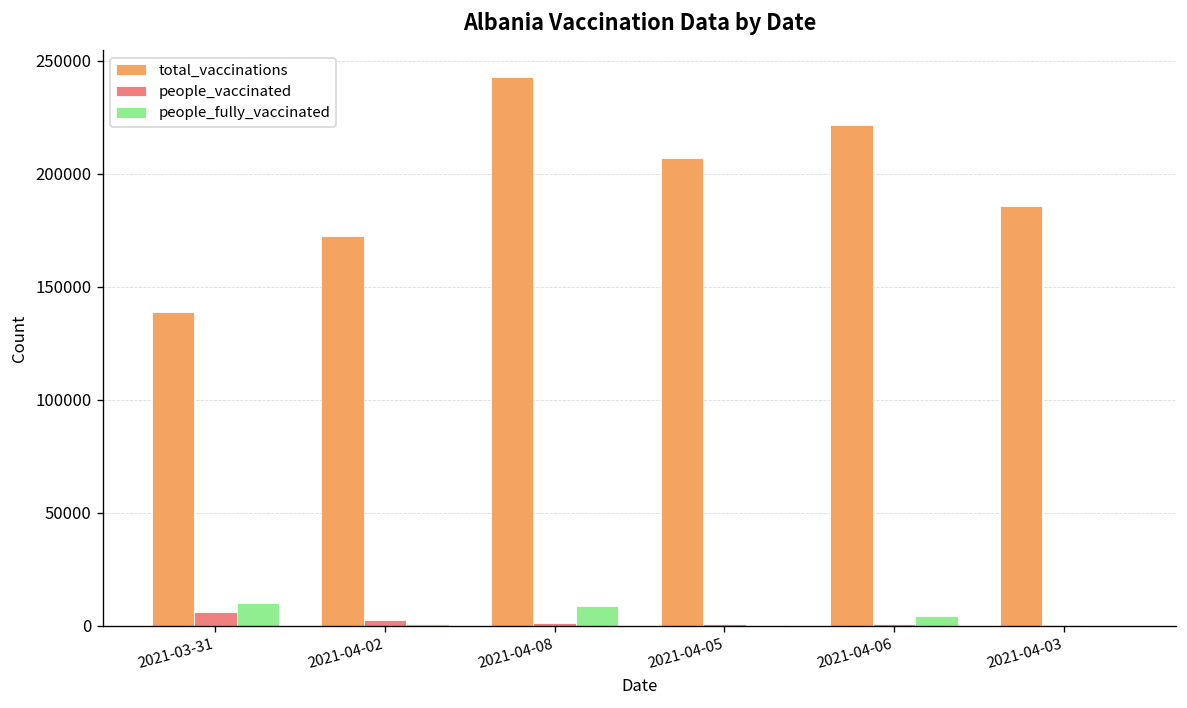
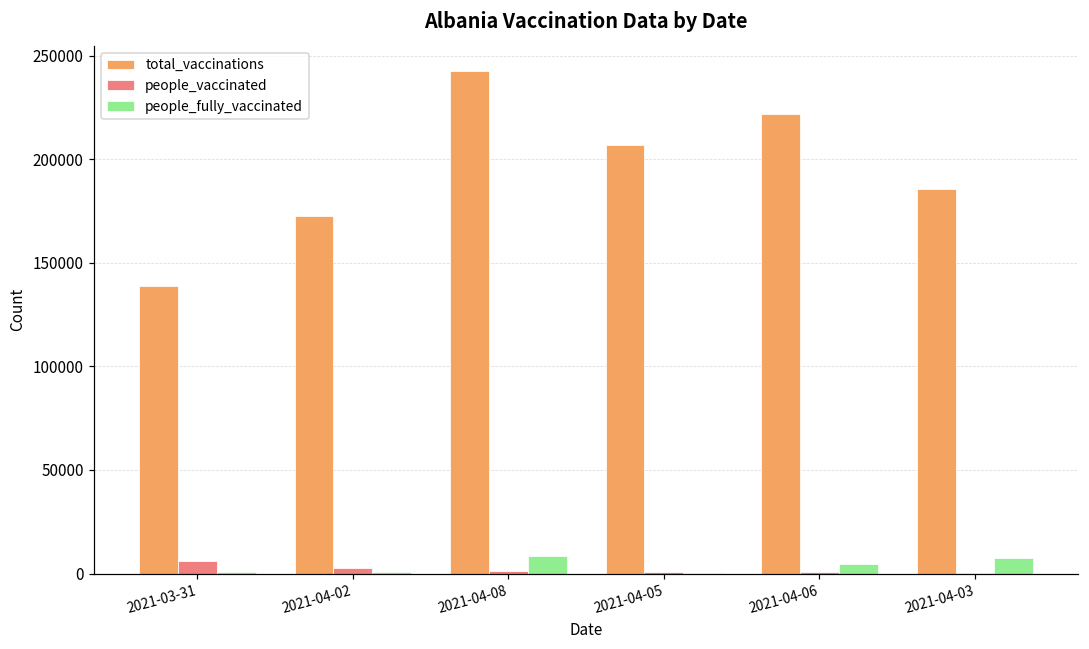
people_fully_vaccinated, 2021-03-31: 10000 -> 1000
people_fully_vaccinated, 2021-04-03: 0 -> 7000
